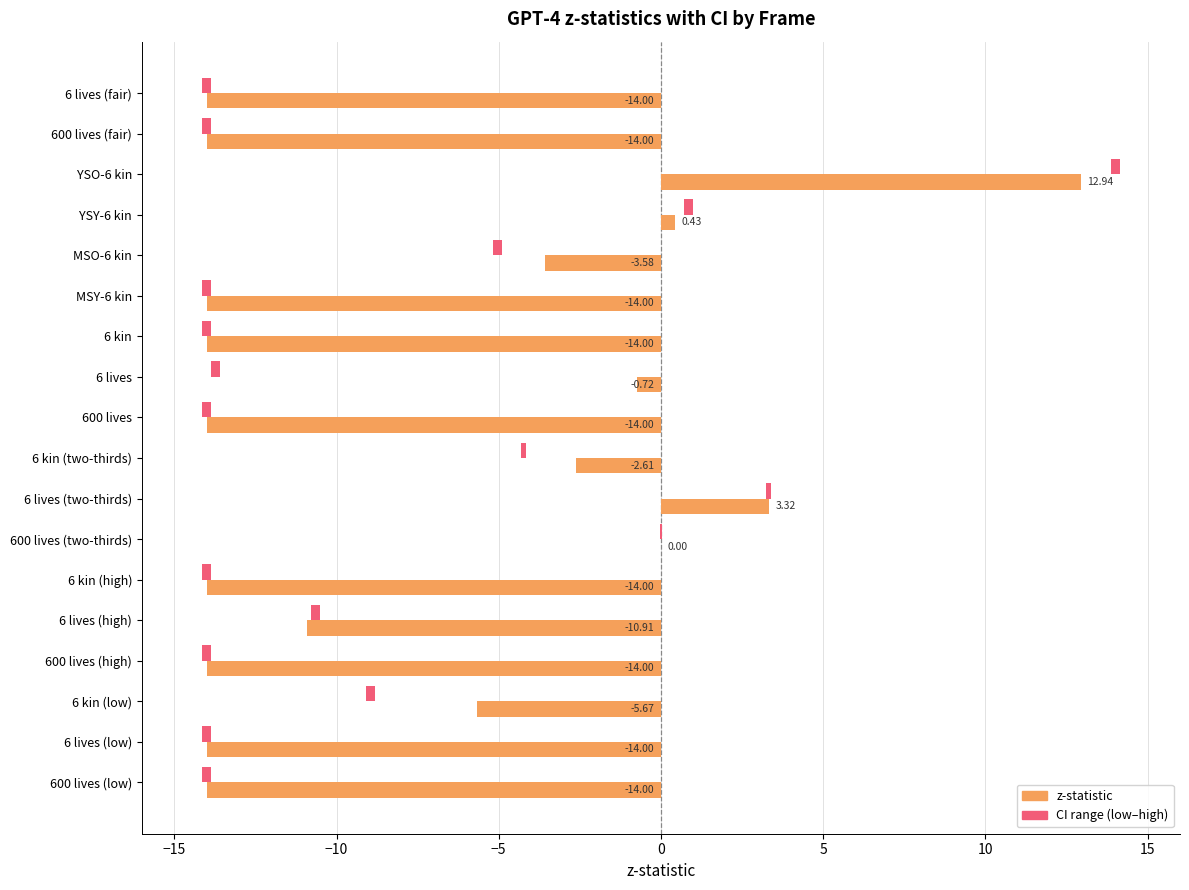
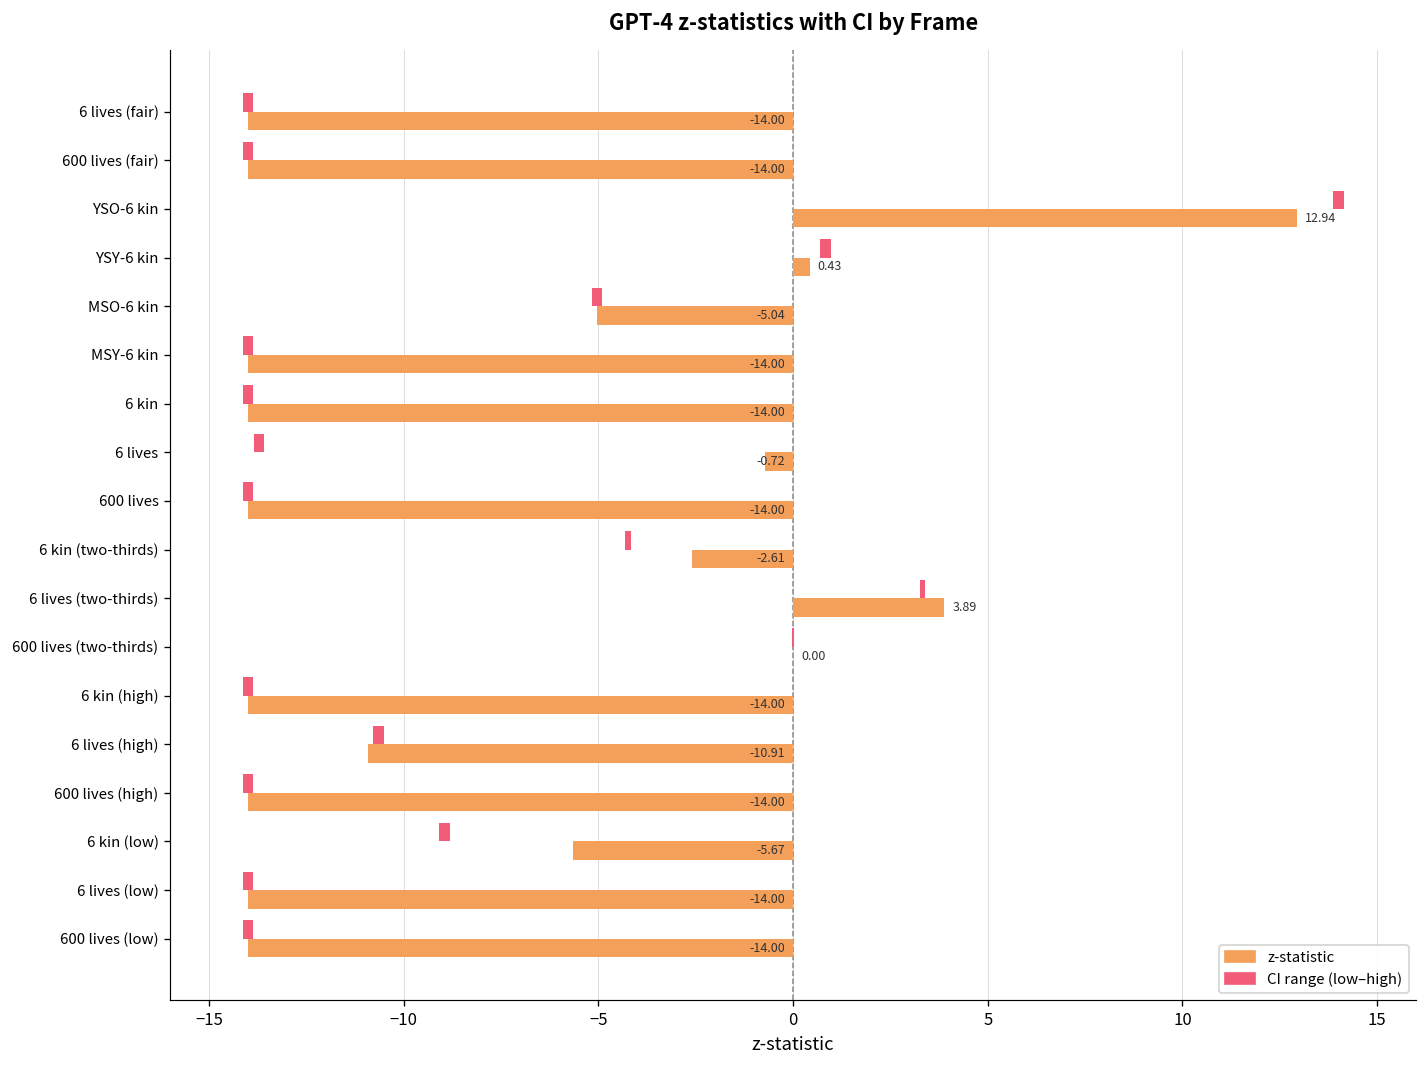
z-statistic, MSO-6 kin: -3.58 -> -5.04
z-statistic, 6 lives (two-thirds): 3.32 -> 3.89
